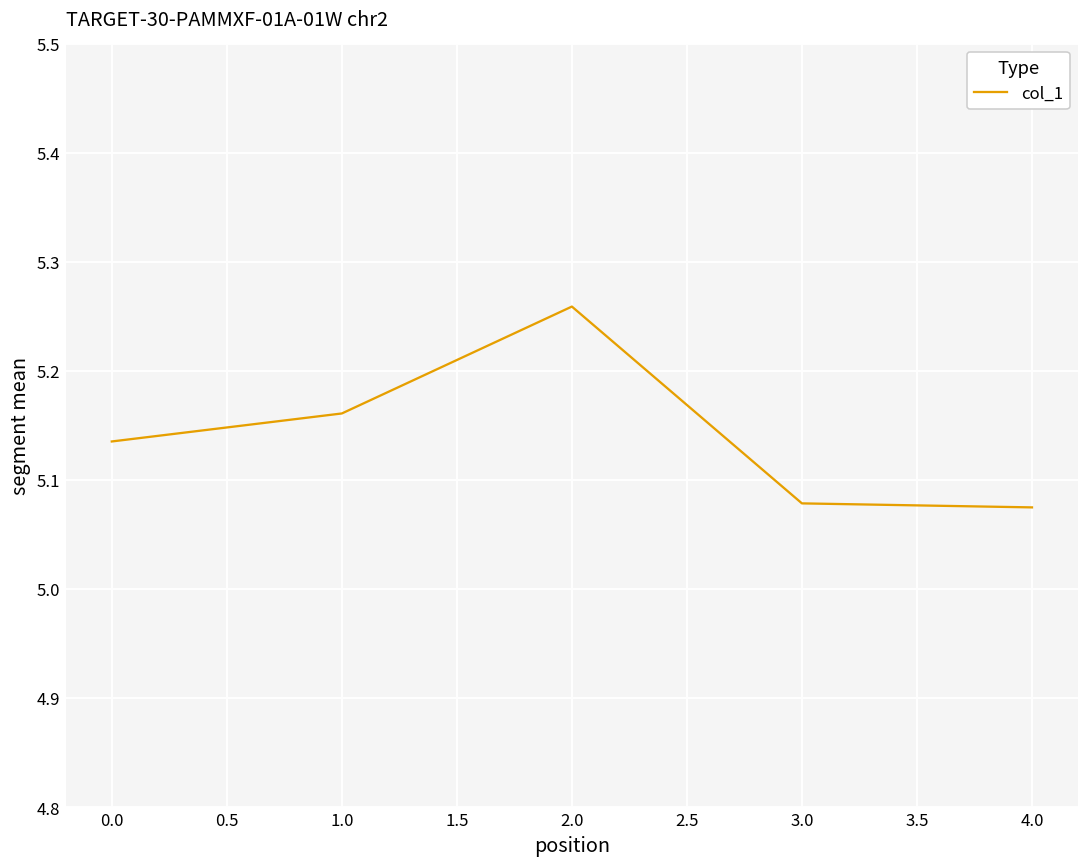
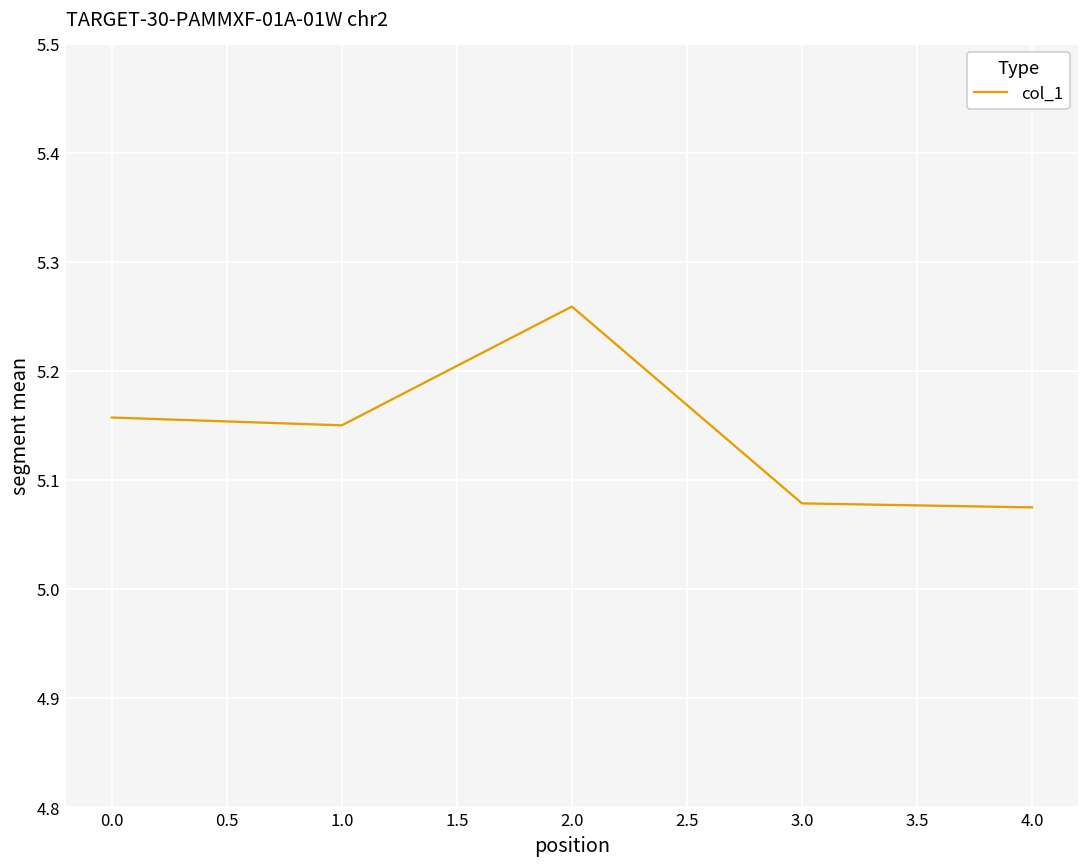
0.0: 5.14 -> 5.16
1.0: 5.16 -> 5.15
